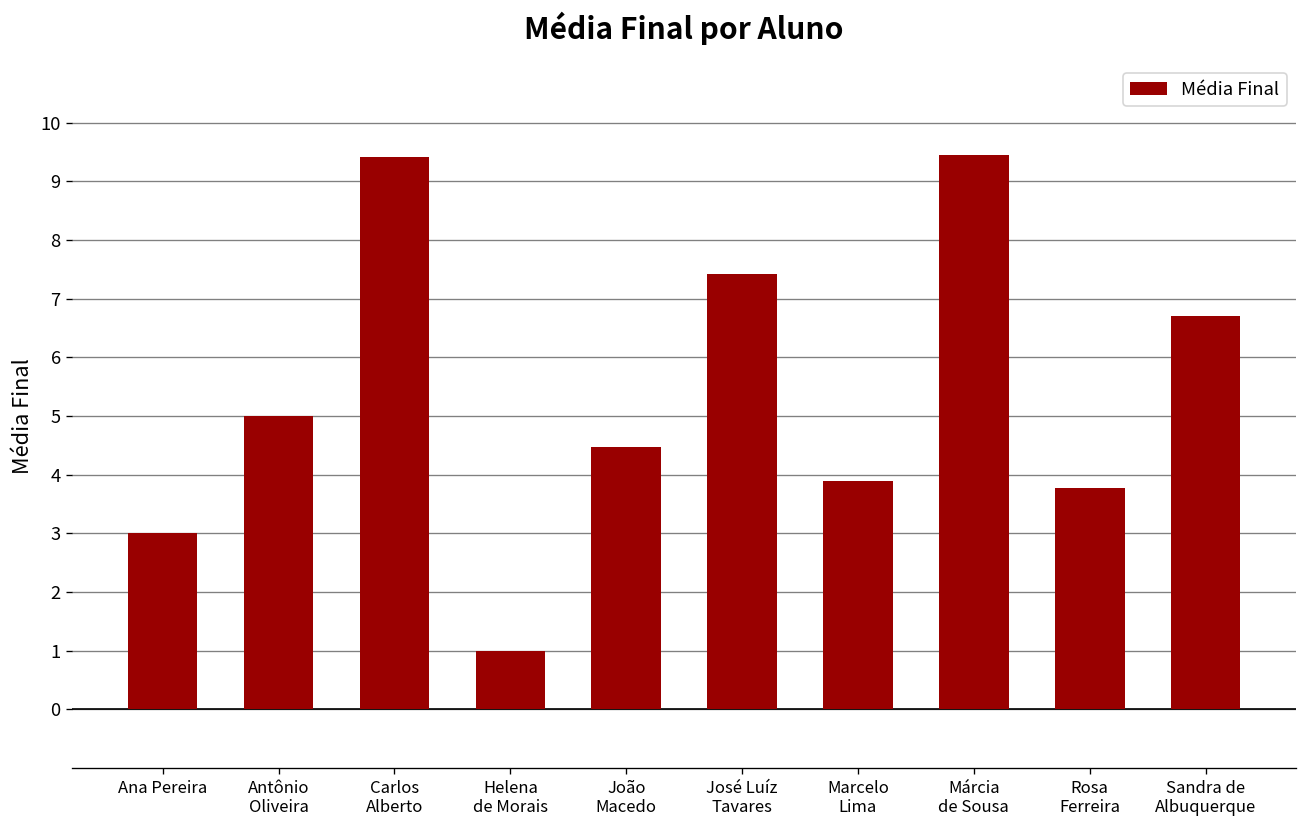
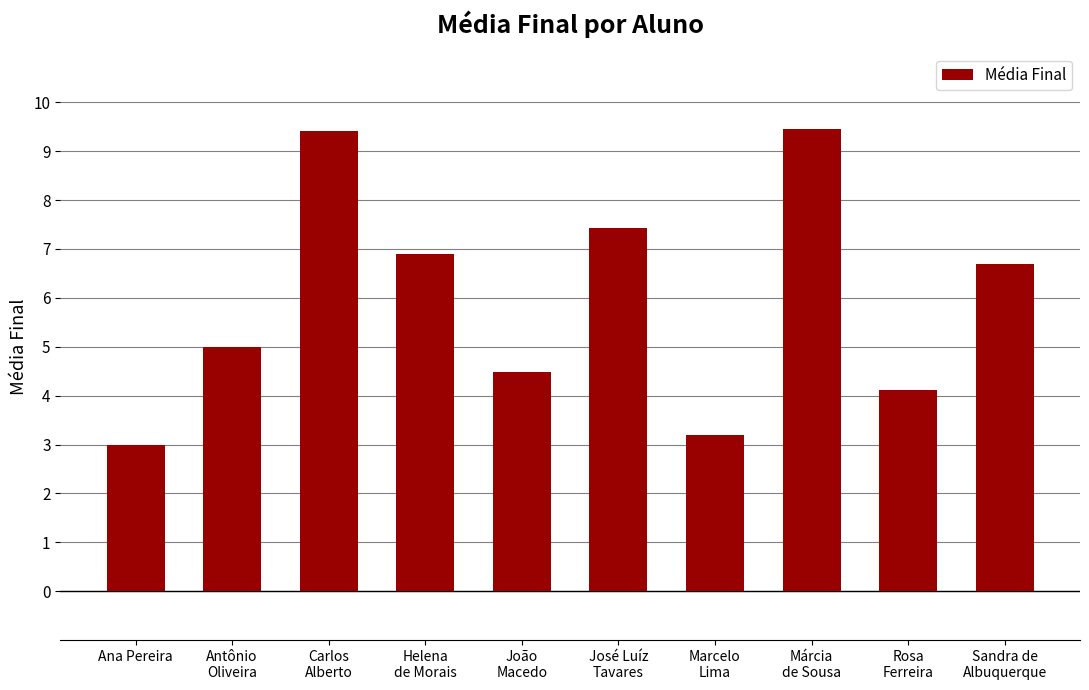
Helena de Morais: 1.0 -> 6.9
Marcelo Lima: 3.9 -> 3.2
Rosa Ferreira: 3.8 -> 4.1
